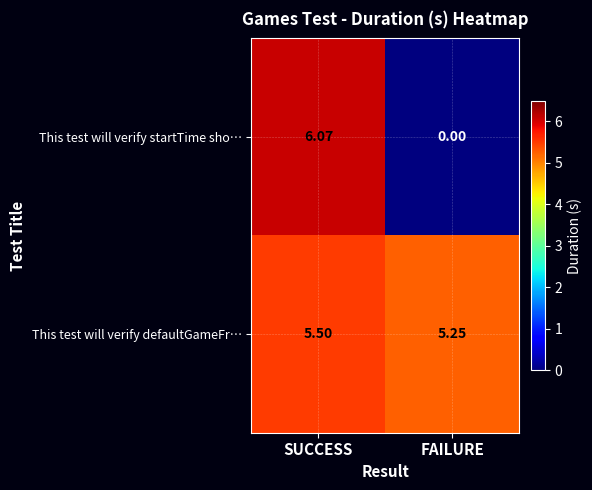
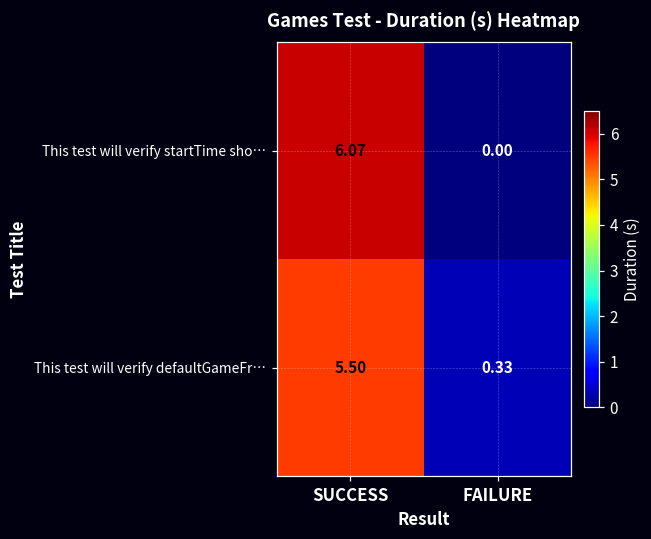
This test will verify defaultGameFr…, FAILURE: 5.25 -> 0.33
